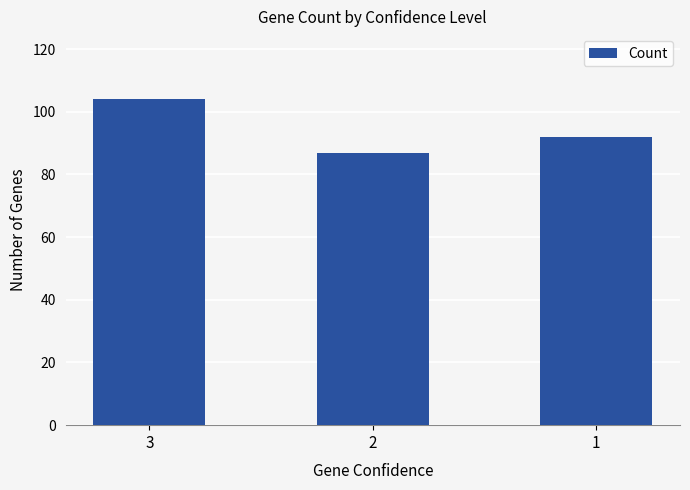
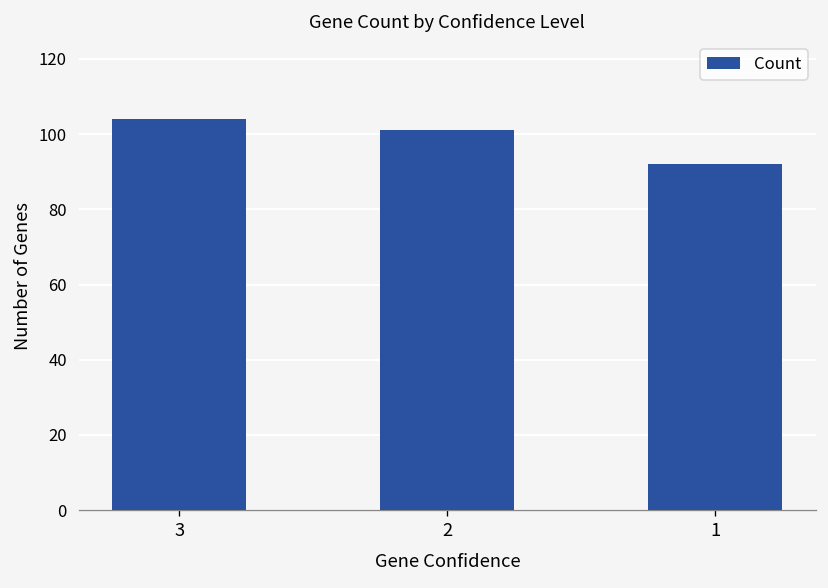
2: 87 -> 101
